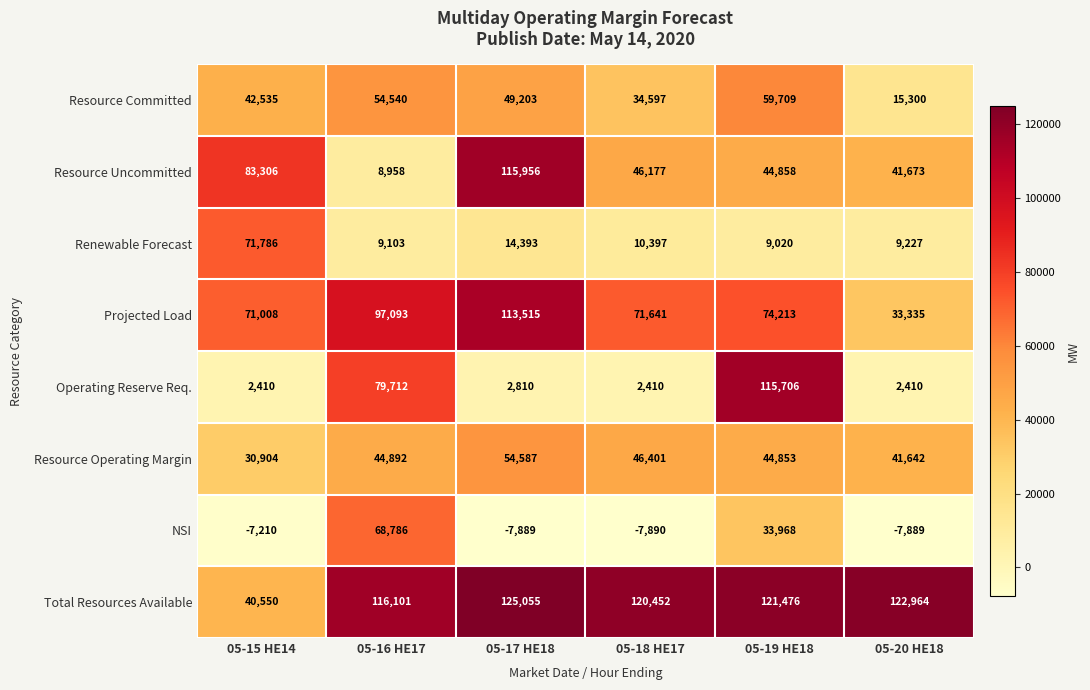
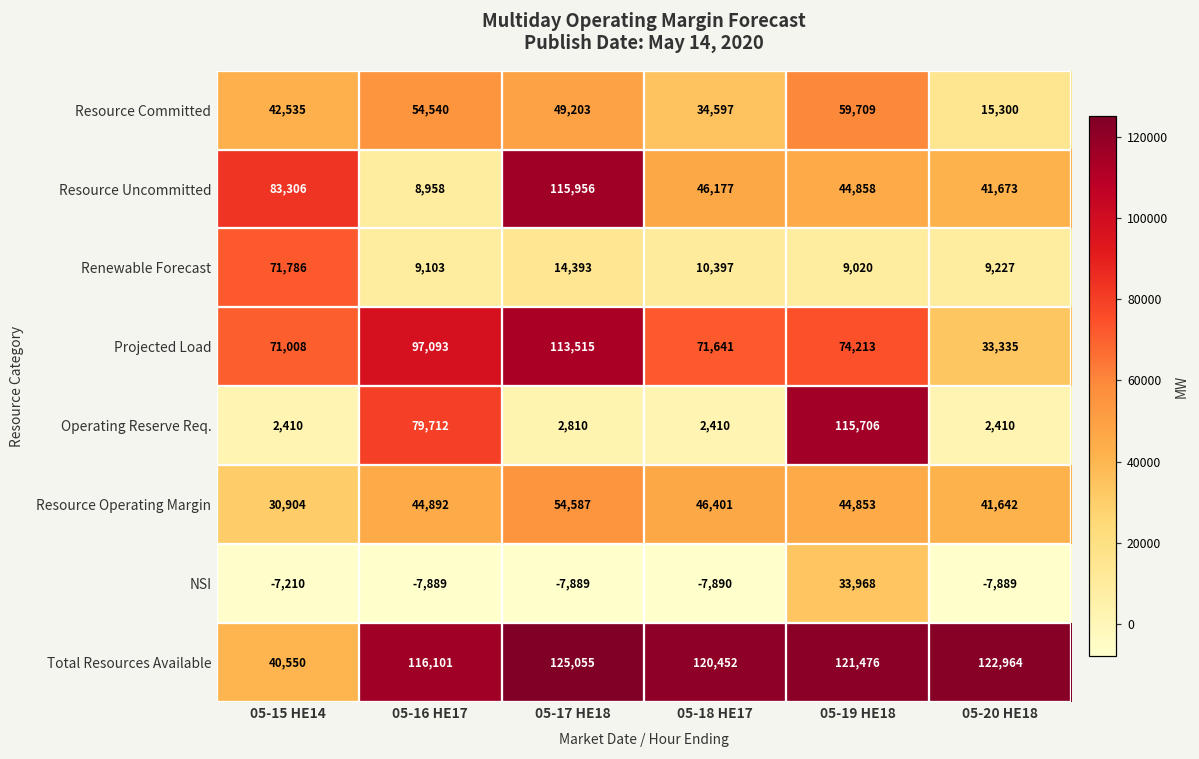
NSI, 05-16 HE17: 68,786 -> -7,889
